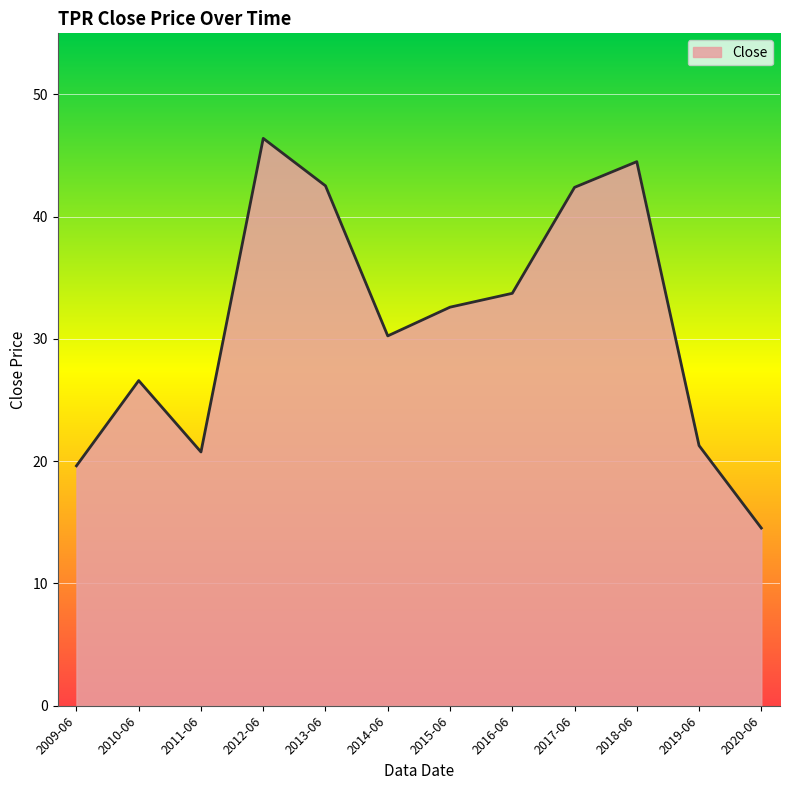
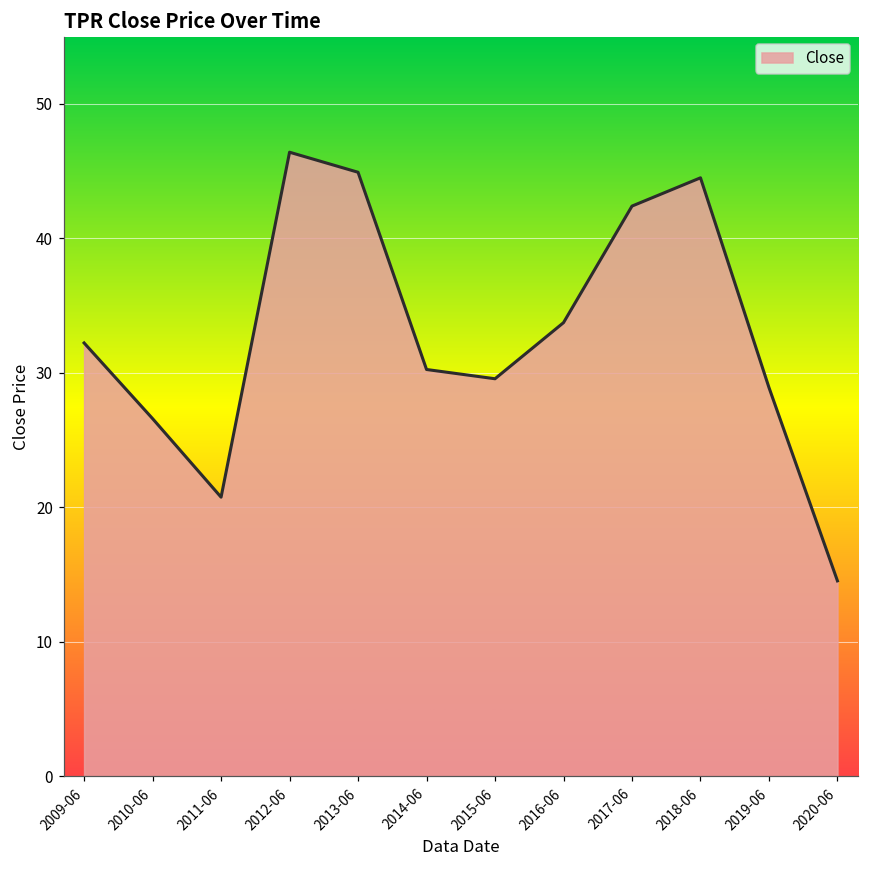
2009-06: 19.6 -> 32.2
2013-06: 42.5 -> 44.9
2015-06: 32.6 -> 29.6
2019-06: 21.3 -> 28.9
